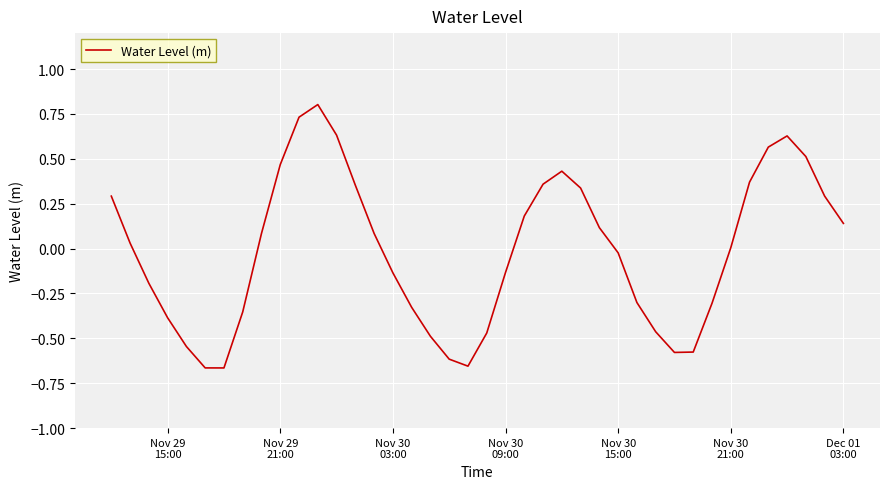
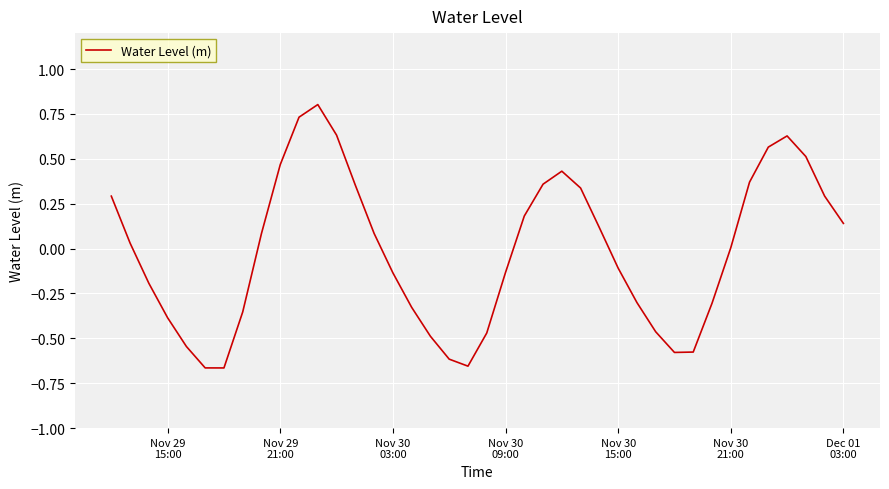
Nov 30 15:00: -0.02 -> -0.11
